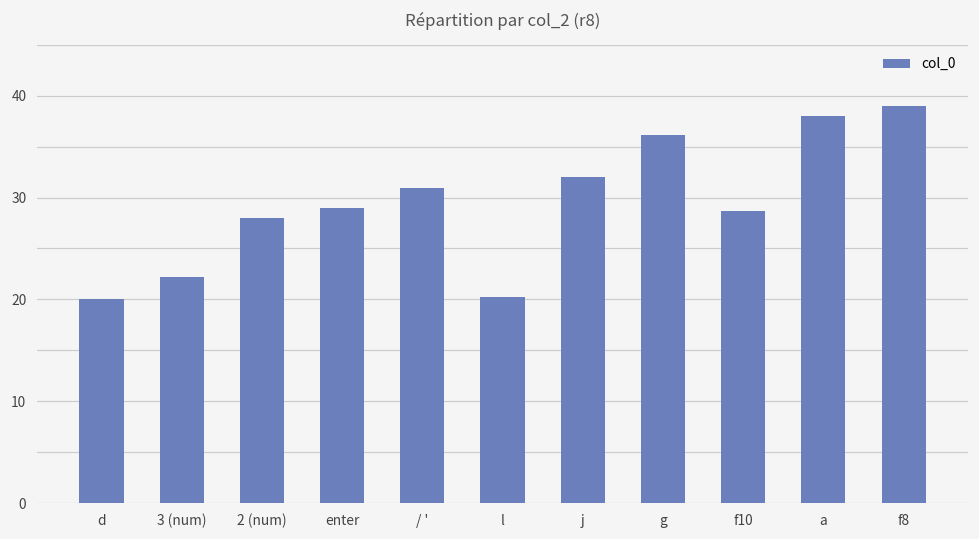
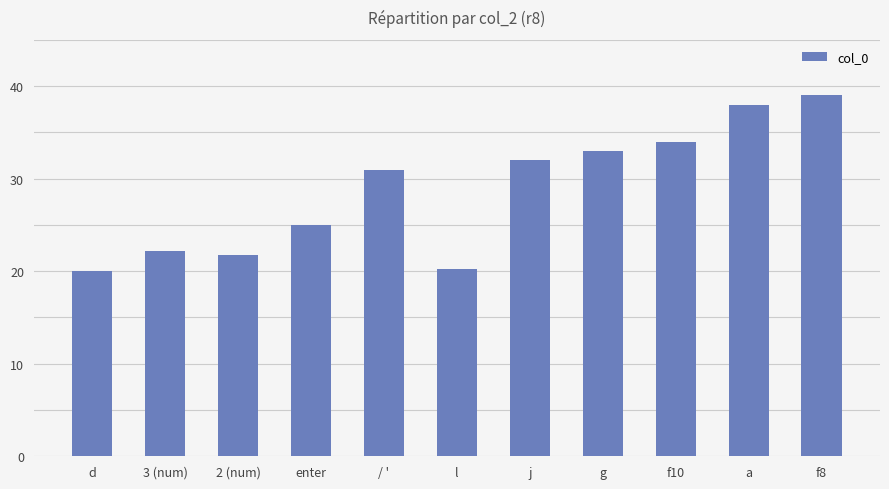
2 (num): 28 -> 22
enter: 29 -> 25
g: 36 -> 33
f10: 29 -> 34
